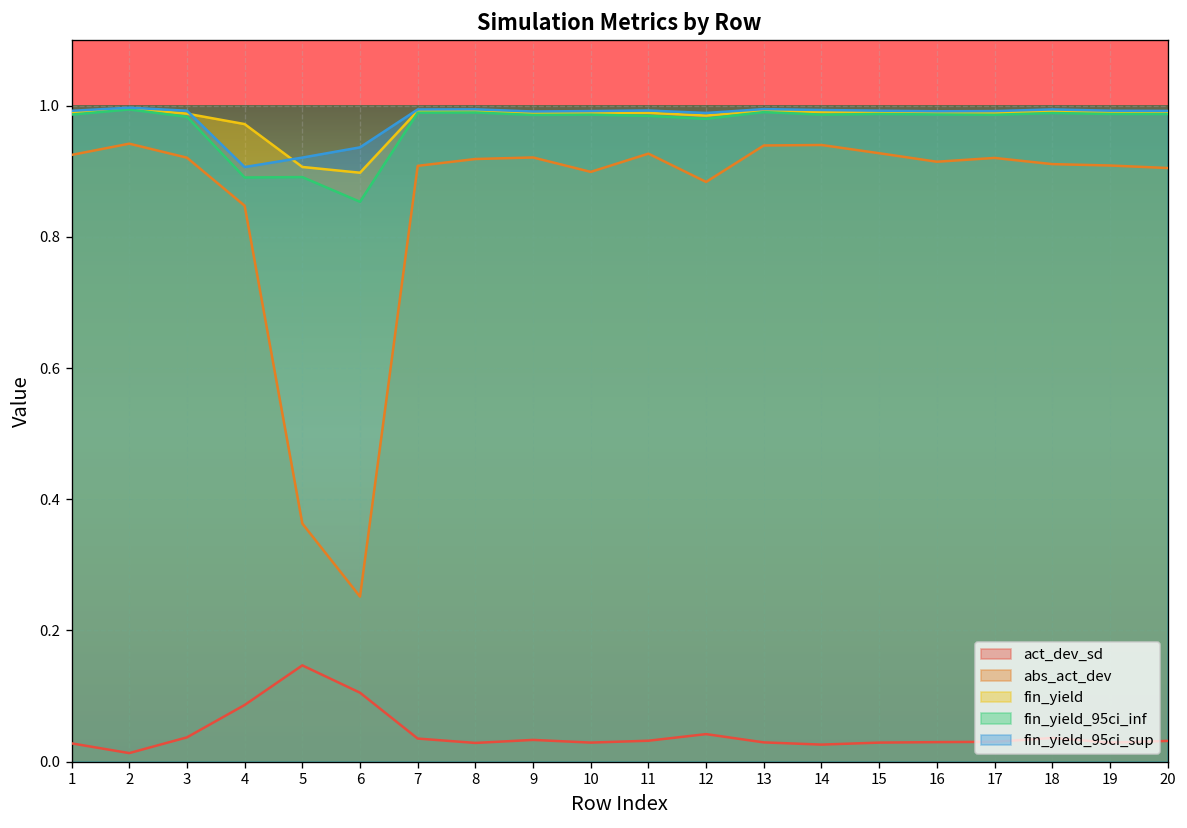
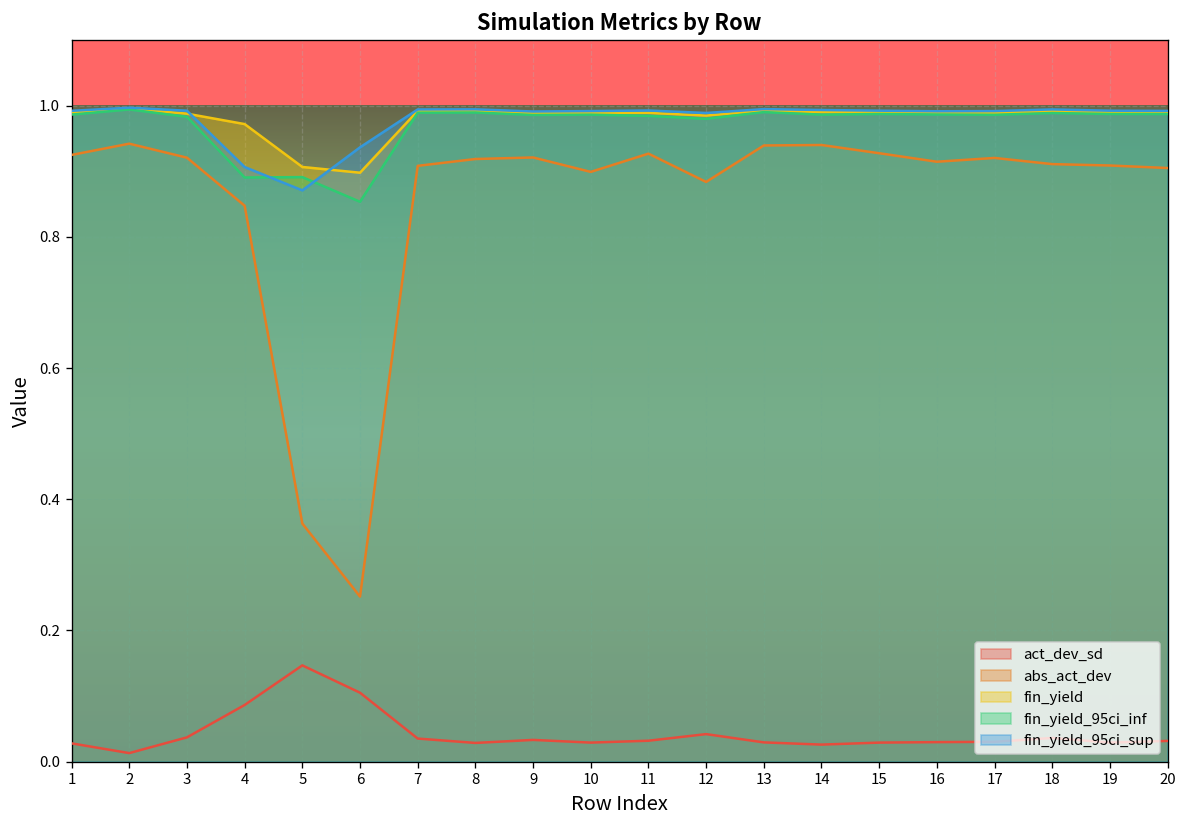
fin_yield_95ci_sup, 5: 0.92 -> 0.87
